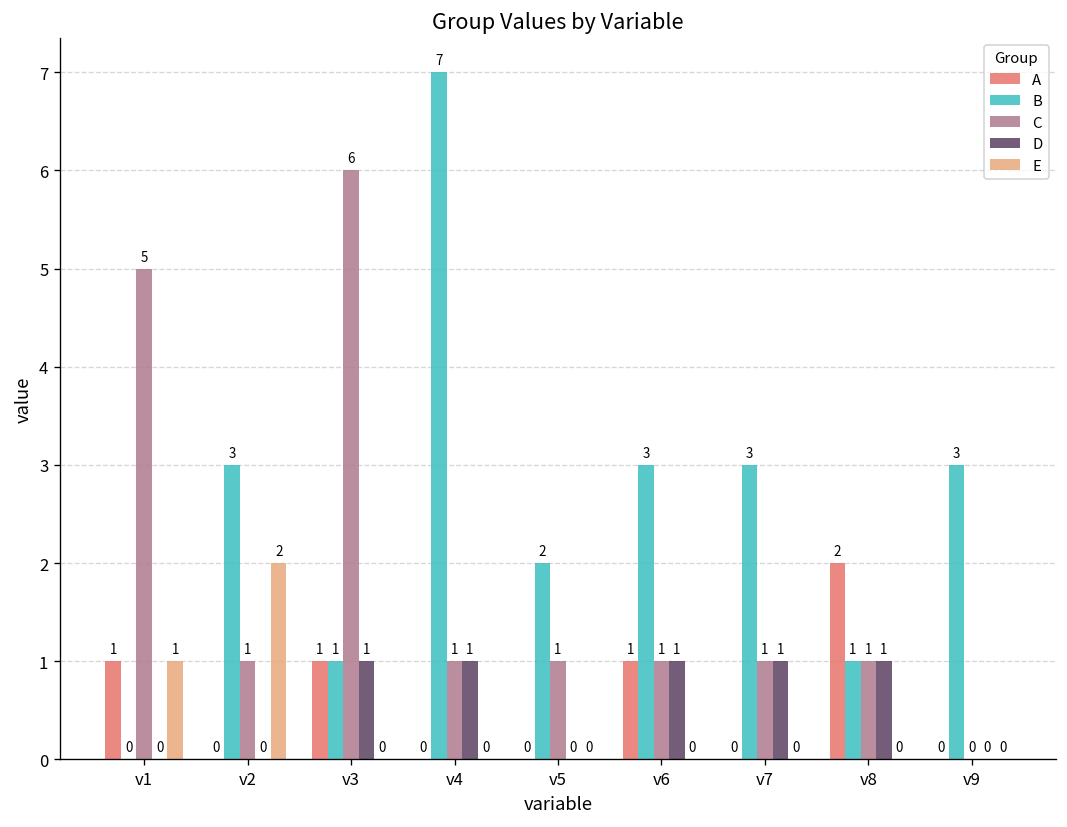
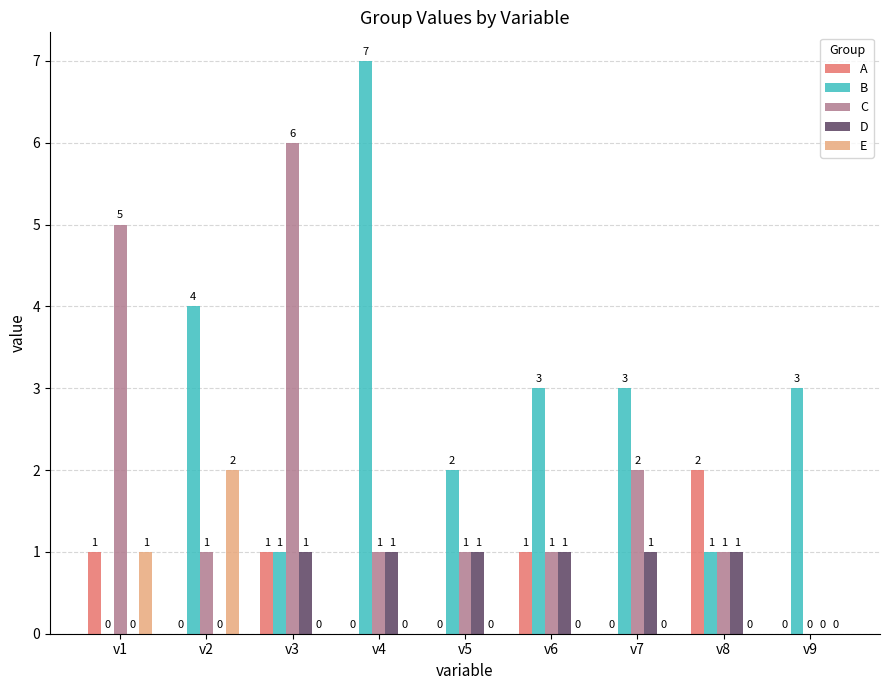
B, v2: 3 -> 4
D, v5: 0 -> 1
C, v7: 1 -> 2
